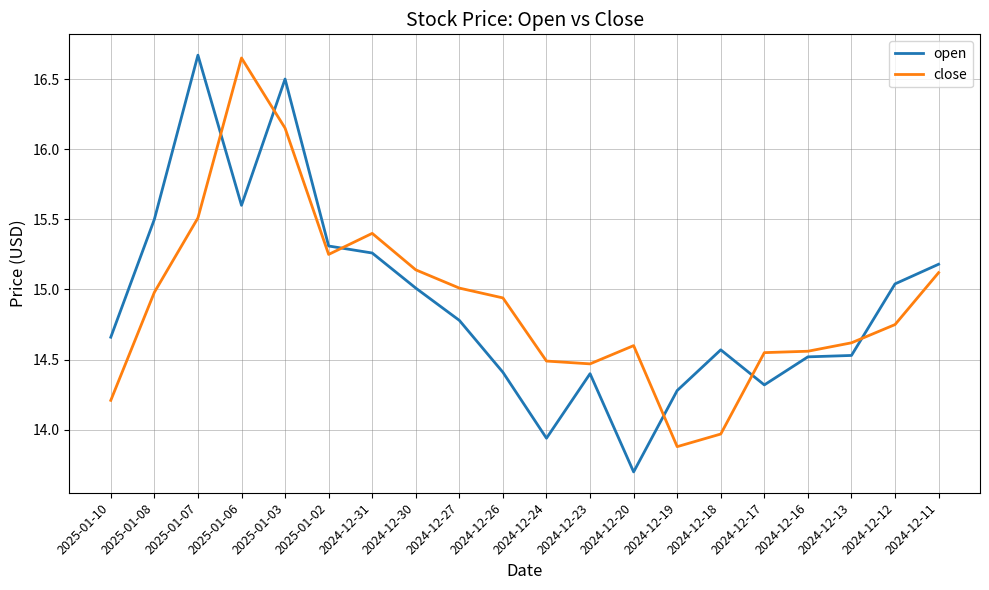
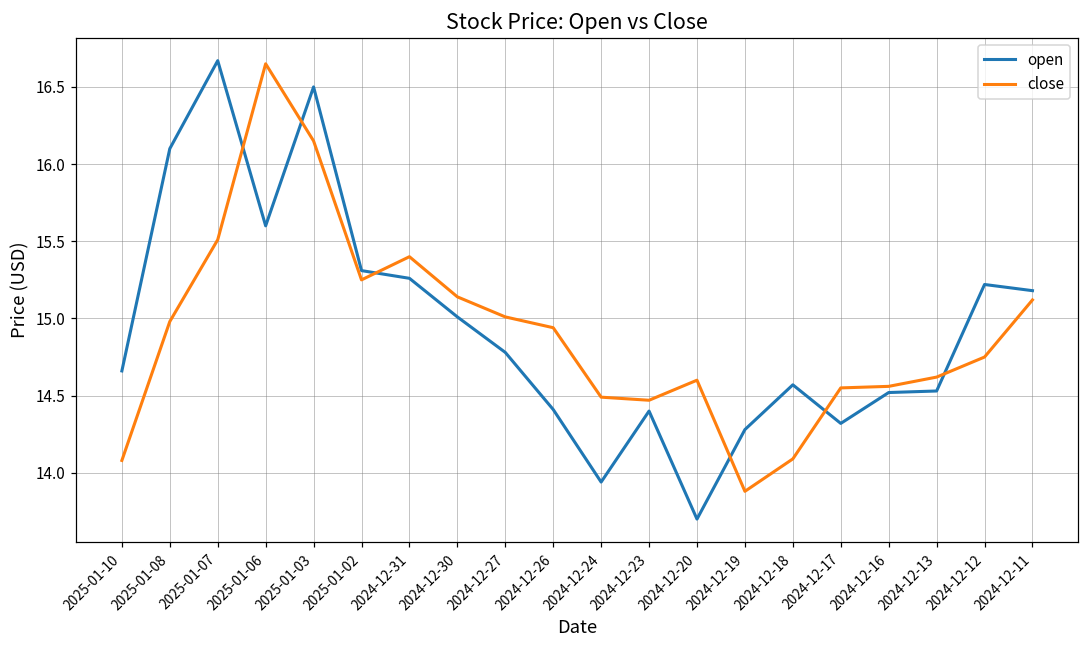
close, 2025-01-10: 14.21 -> 14.08
open, 2025-01-08: 15.5 -> 16.1
close, 2024-12-18: 13.97 -> 14.09
open, 2024-12-12: 15.04 -> 15.22
